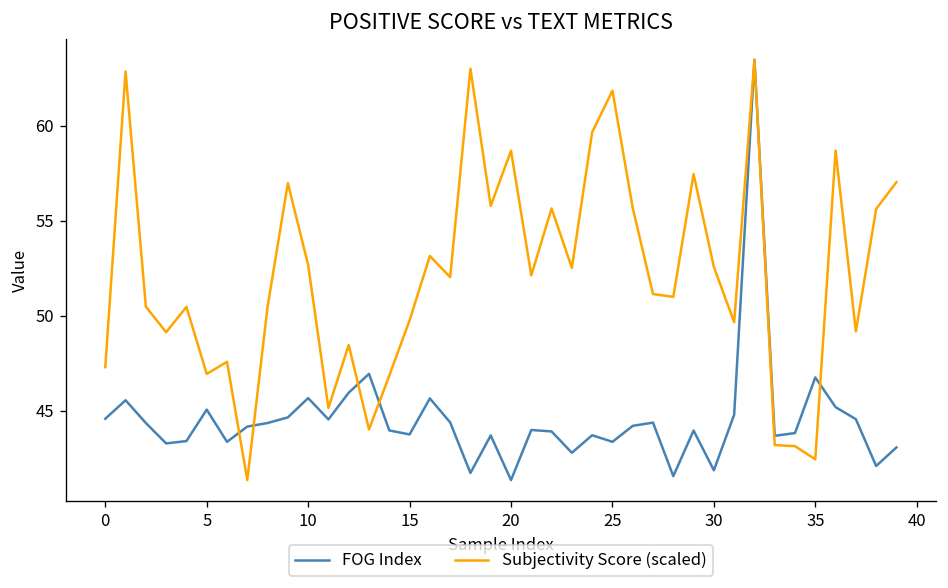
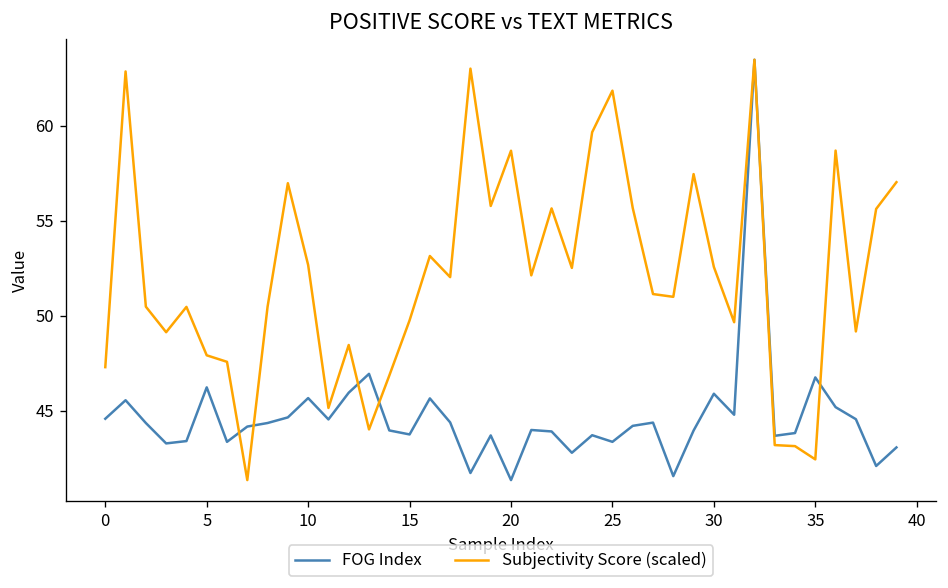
FOG Index, 5: 45.1 -> 46.2
Subjectivity Score (scaled), 5: 46.9 -> 47.9
FOG Index, 30: 41.9 -> 45.9
